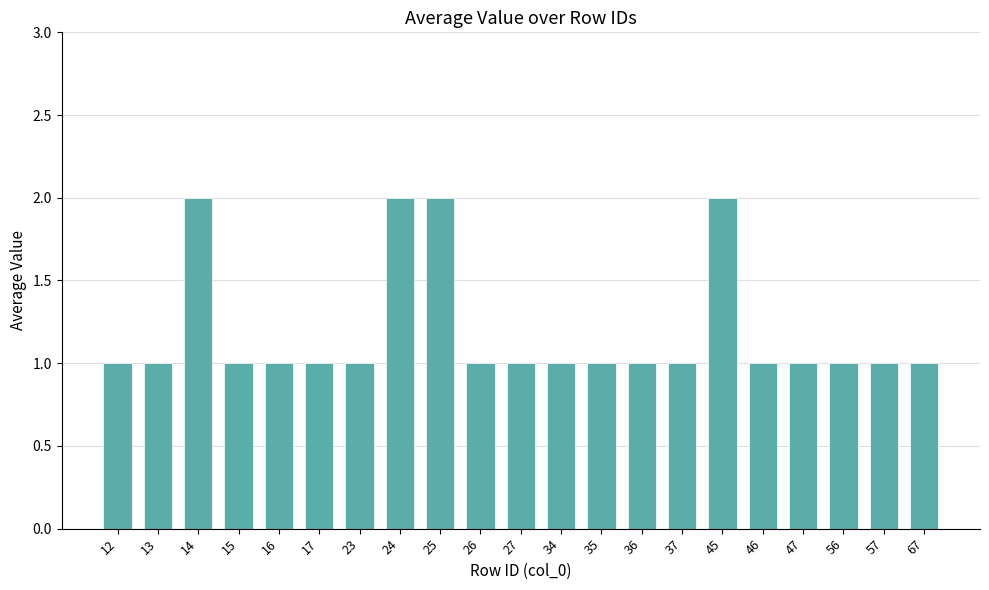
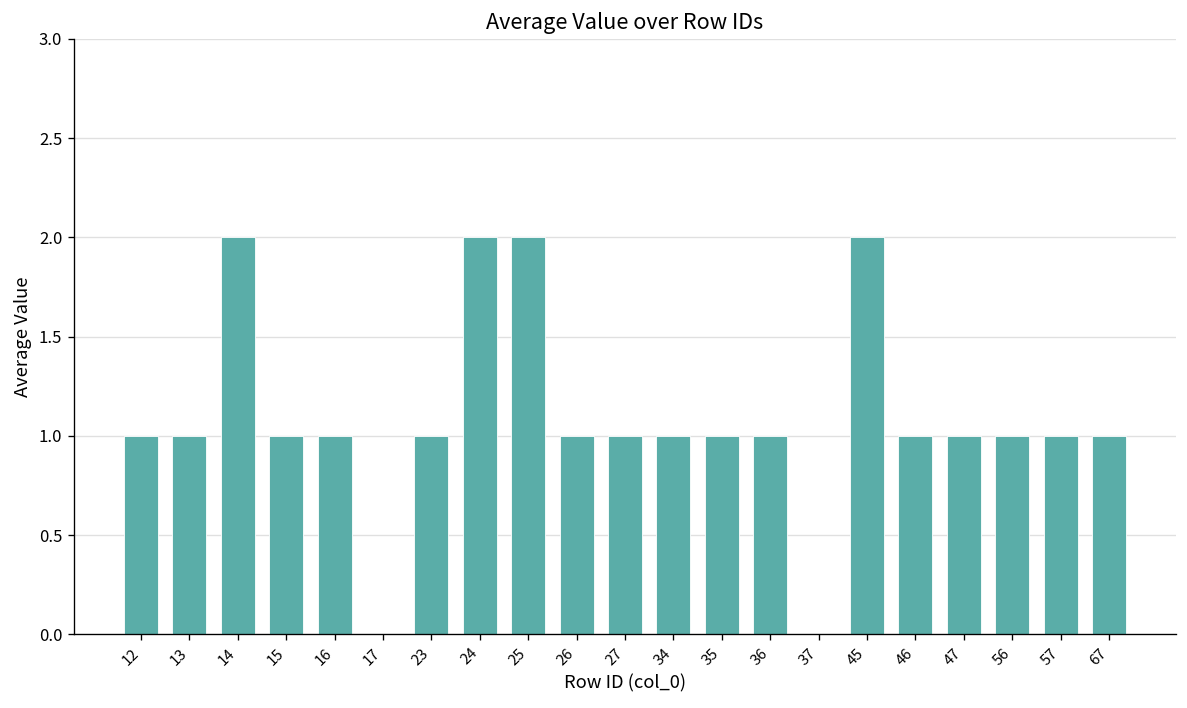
17: 1 -> 0
37: 1 -> 0
